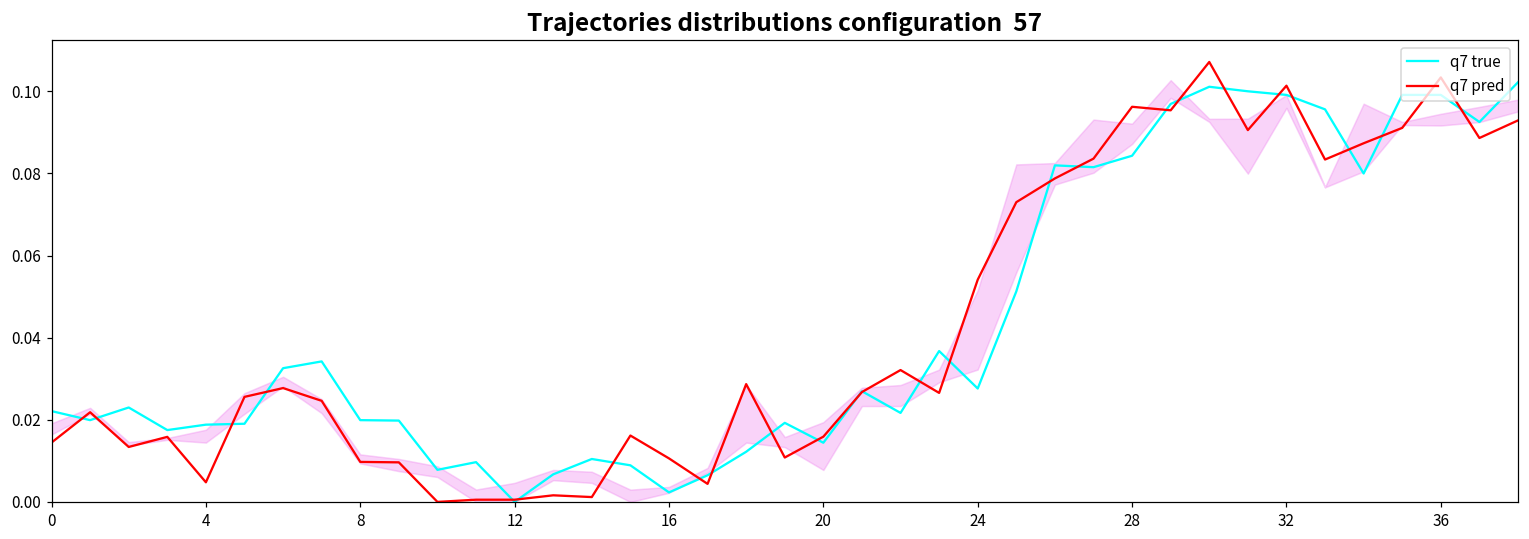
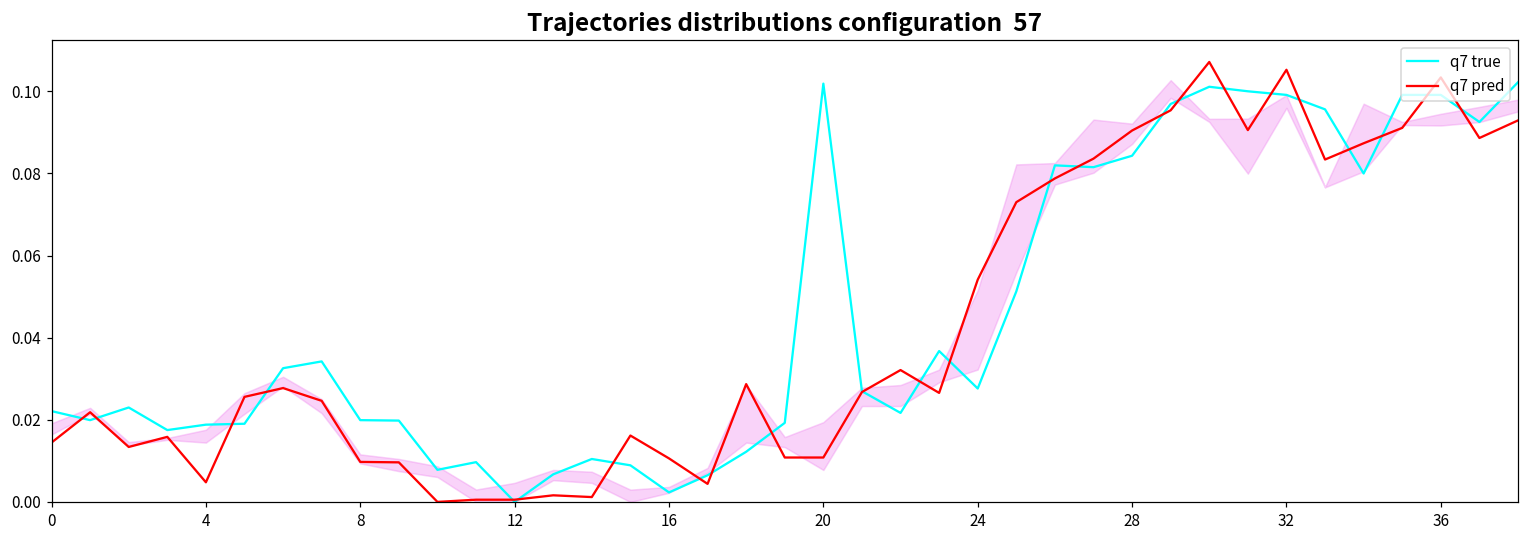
q7 true, 20: 0.014 -> 0.102
q7 pred, 20: 0.016 -> 0.011
q7 pred, 28: 0.096 -> 0.090
q7 pred, 32: 0.101 -> 0.105
